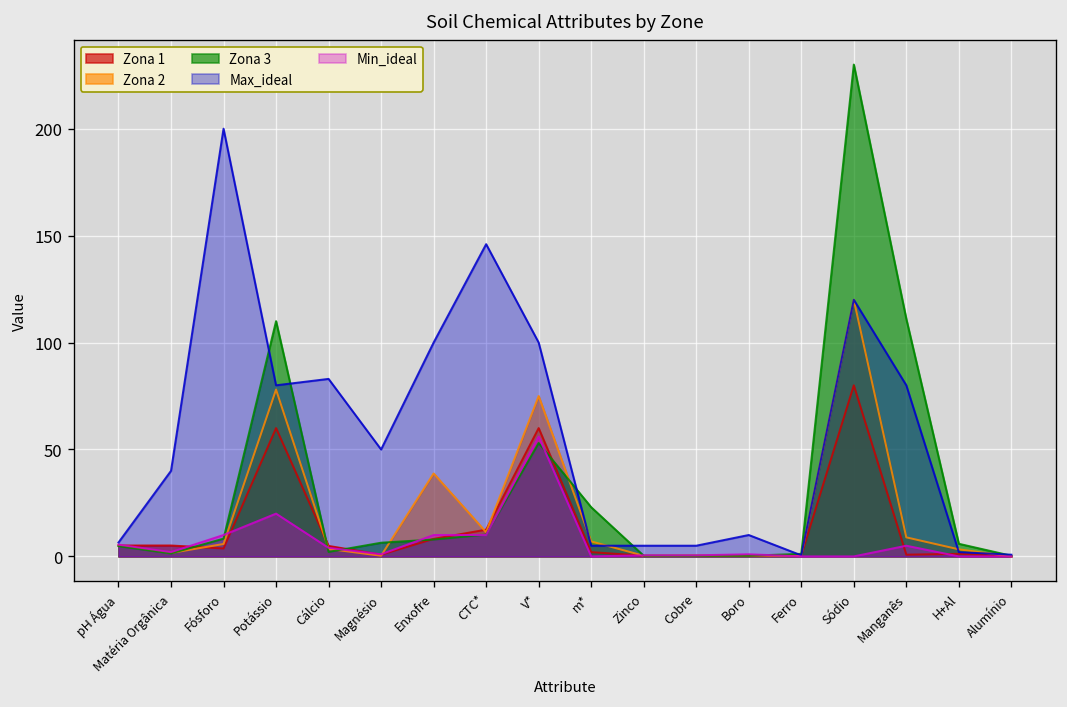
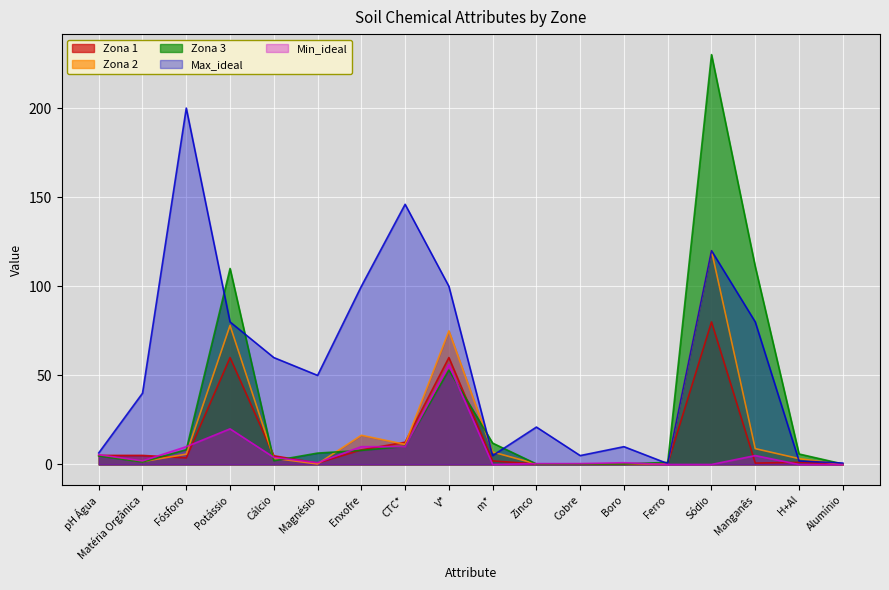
Max_ideal, Cálcio: 83 -> 60
Zona 2, Enxofre: 39 -> 16
Zona 3, m*: 23 -> 12
Max_ideal, Zinco: 5 -> 21
